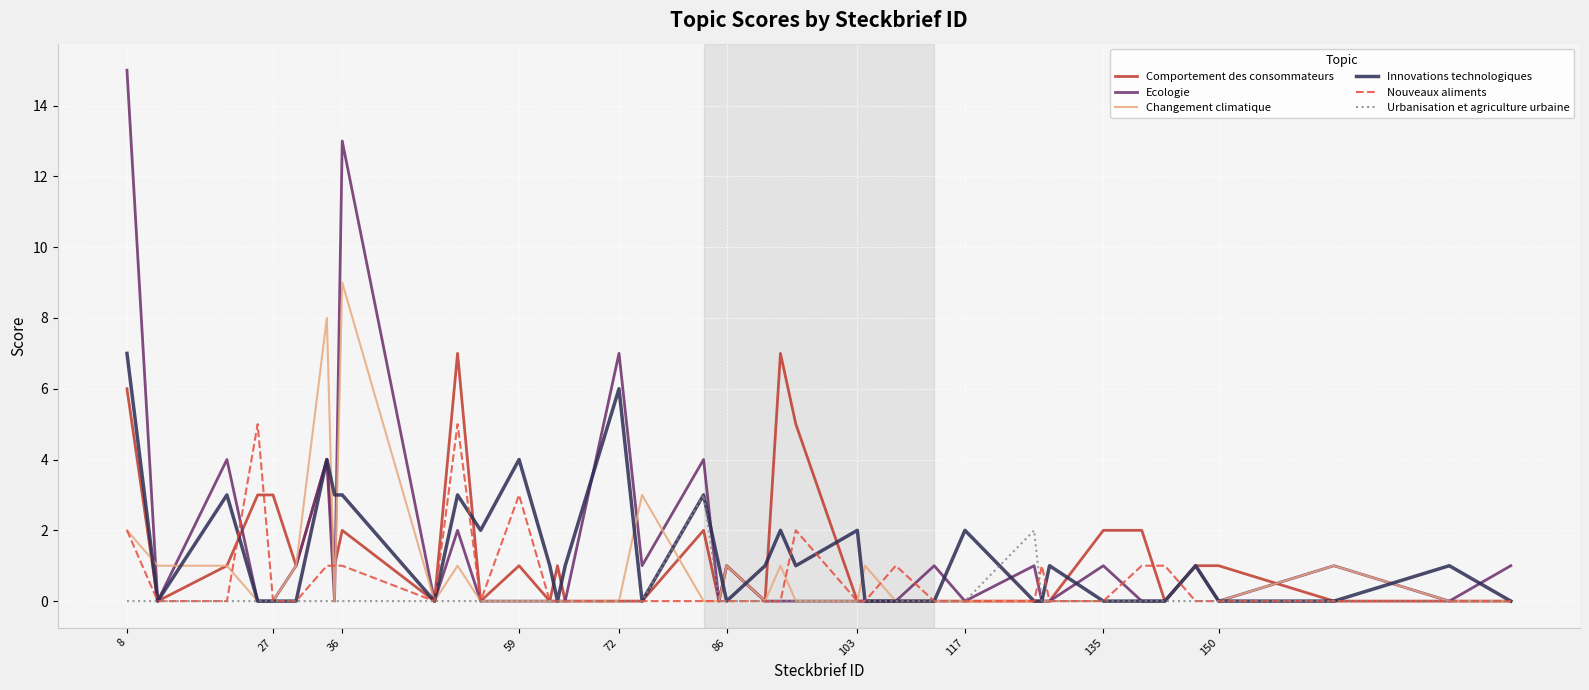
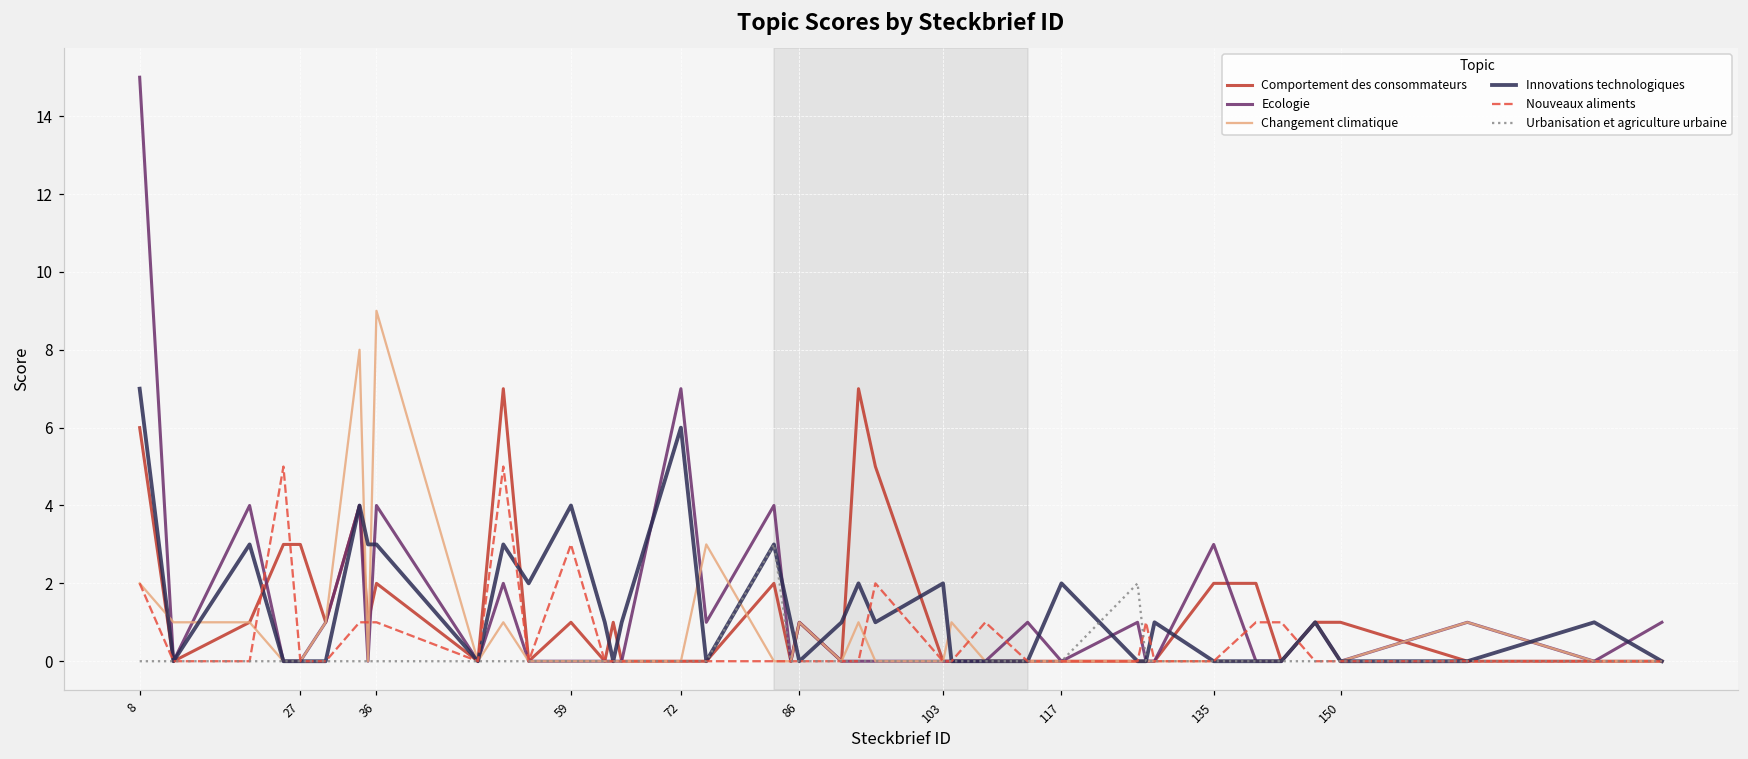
Ecologie, 36: 13 -> 4
Ecologie, 135: 1 -> 3
